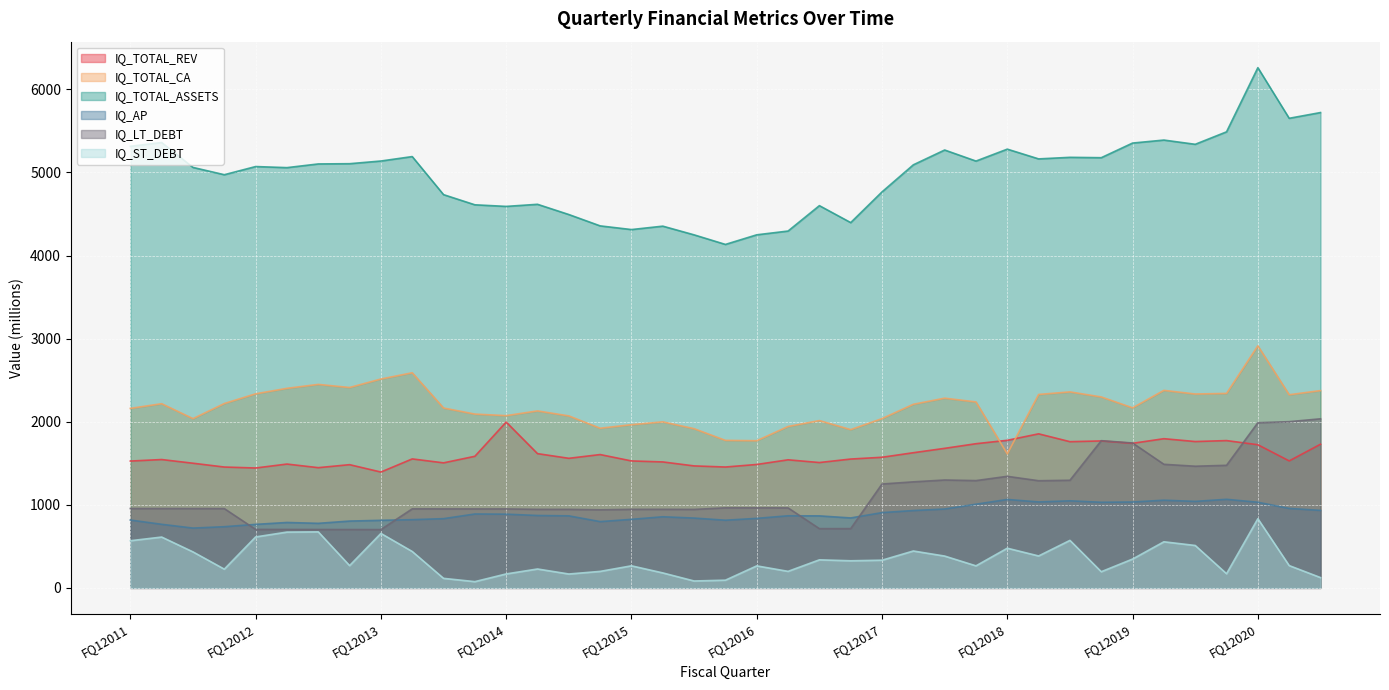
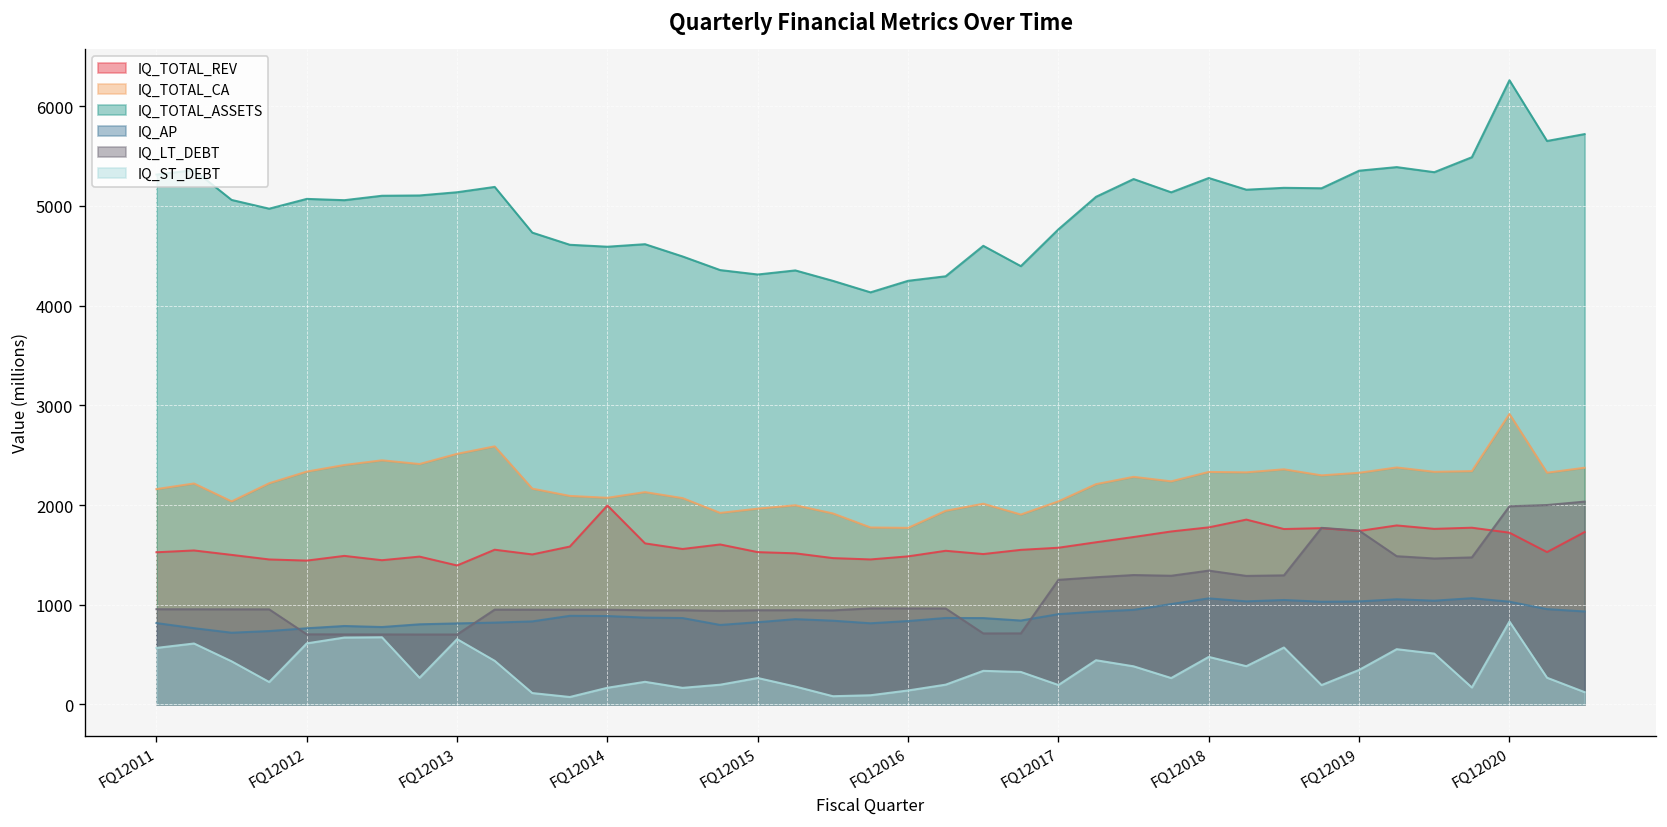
IQ_ST_DEBT, FQ12016: 300 -> 100
IQ_ST_DEBT, FQ12017: 300 -> 200
IQ_TOTAL_CA, FQ12018: 1600 -> 2300
IQ_TOTAL_CA, FQ12019: 2200 -> 2300
